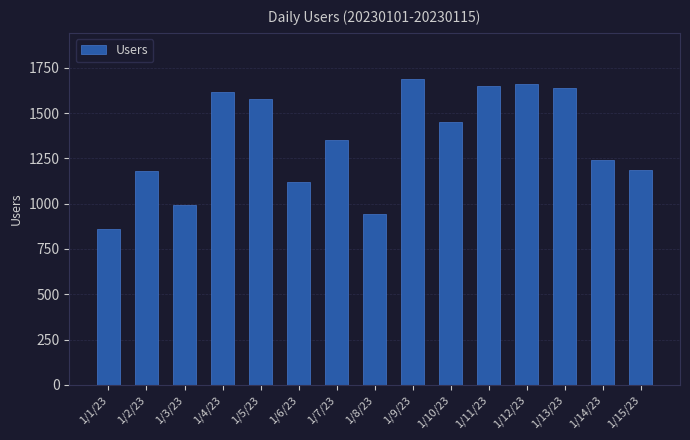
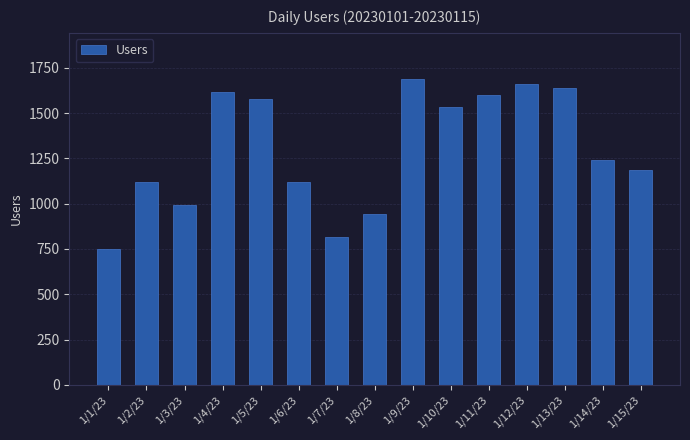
1/1/23: 860 -> 750
1/2/23: 1180 -> 1120
1/7/23: 1350 -> 820
1/10/23: 1450 -> 1540
1/11/23: 1650 -> 1600
